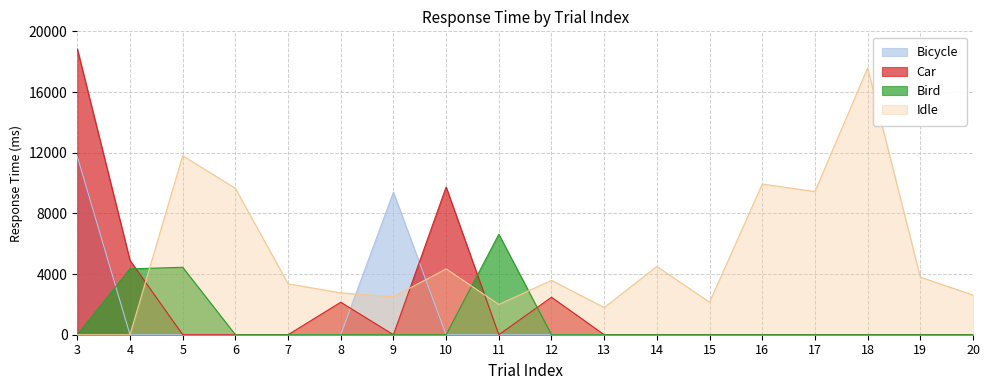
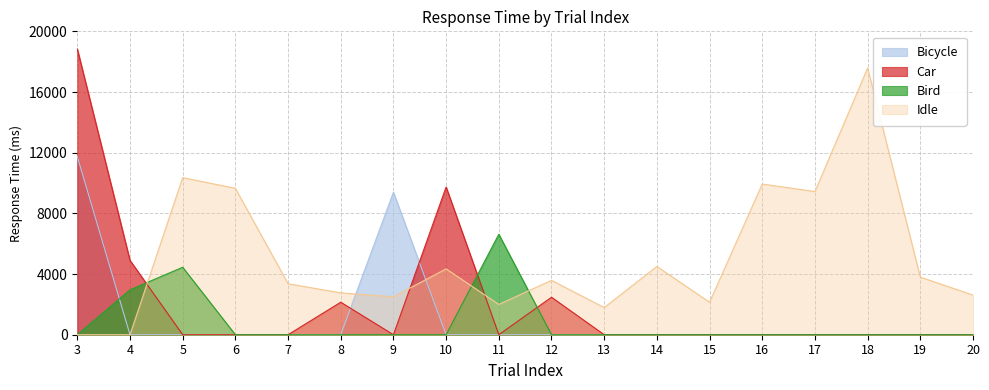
Bird, 4: 4300 -> 3000
Idle, 5: 11800 -> 10400
